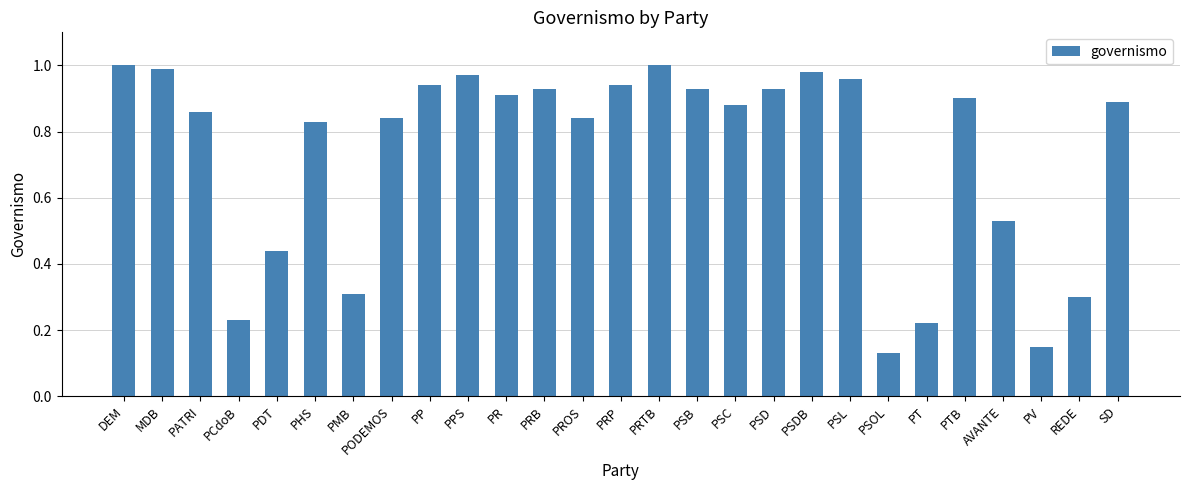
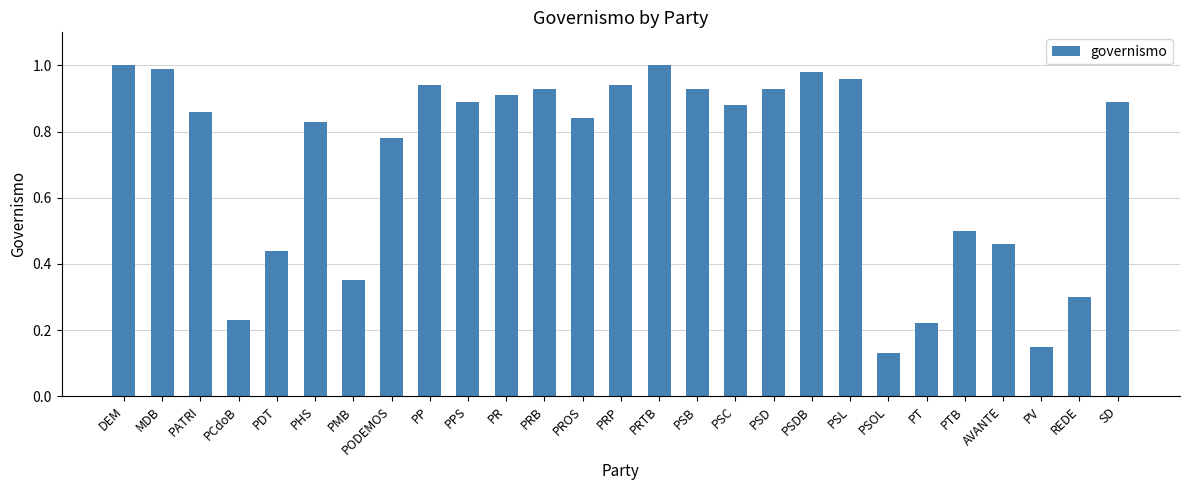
PMB: 0.31 -> 0.35
PODEMOS: 0.84 -> 0.78
PPS: 0.97 -> 0.89
PTB: 0.9 -> 0.5
AVANTE: 0.53 -> 0.46
